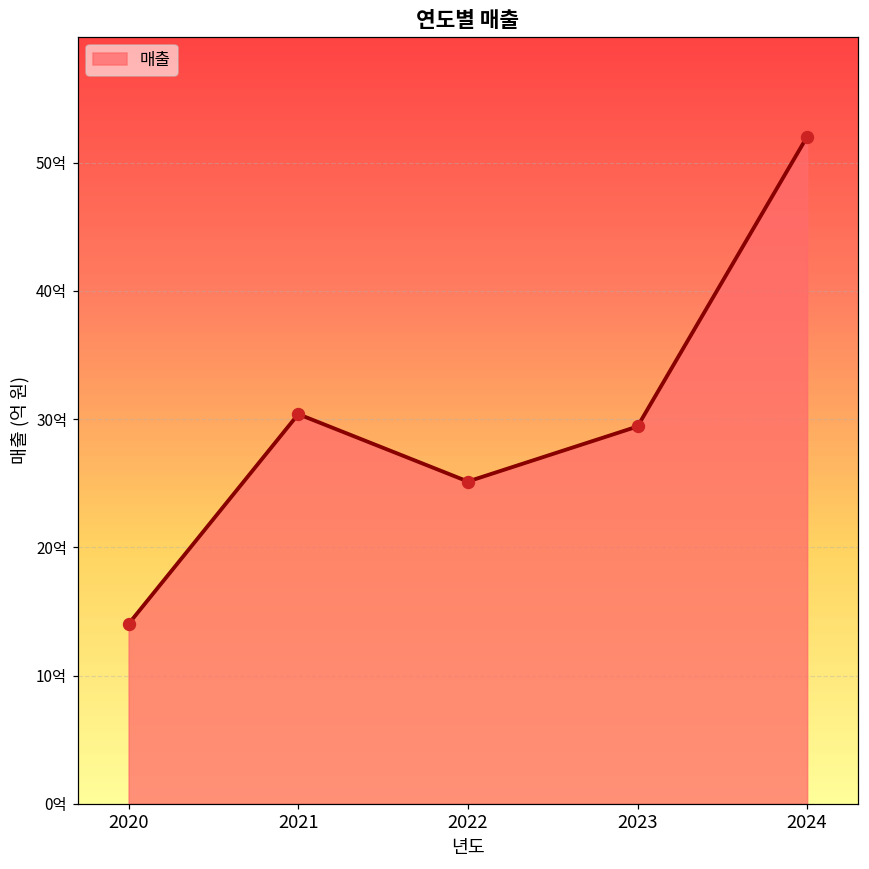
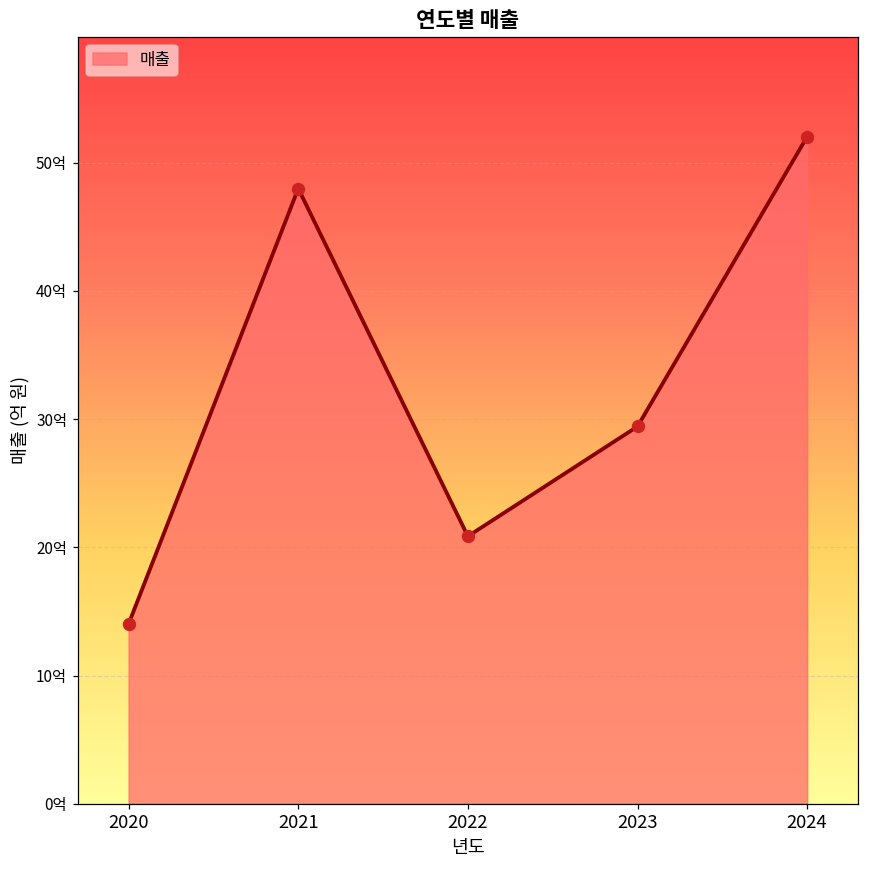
2021: 30.4억 -> 48.0억
2022: 25.1억 -> 20.9억
